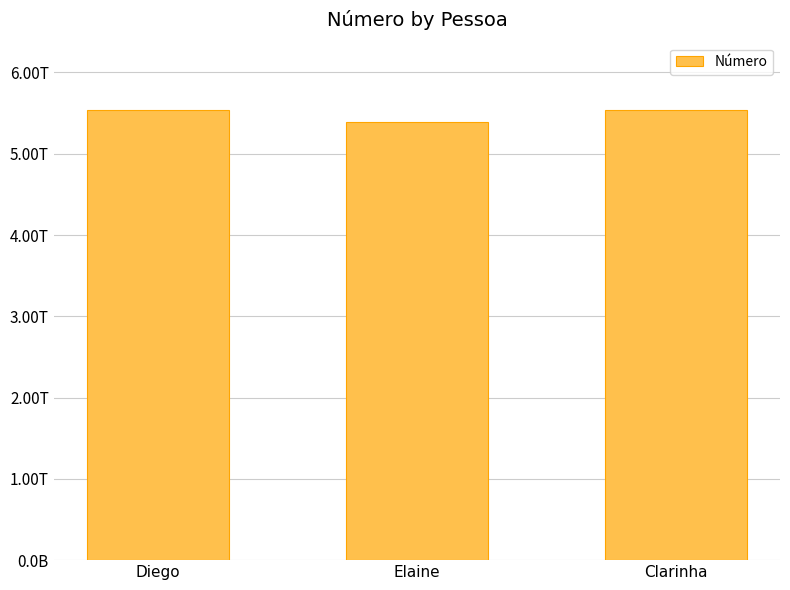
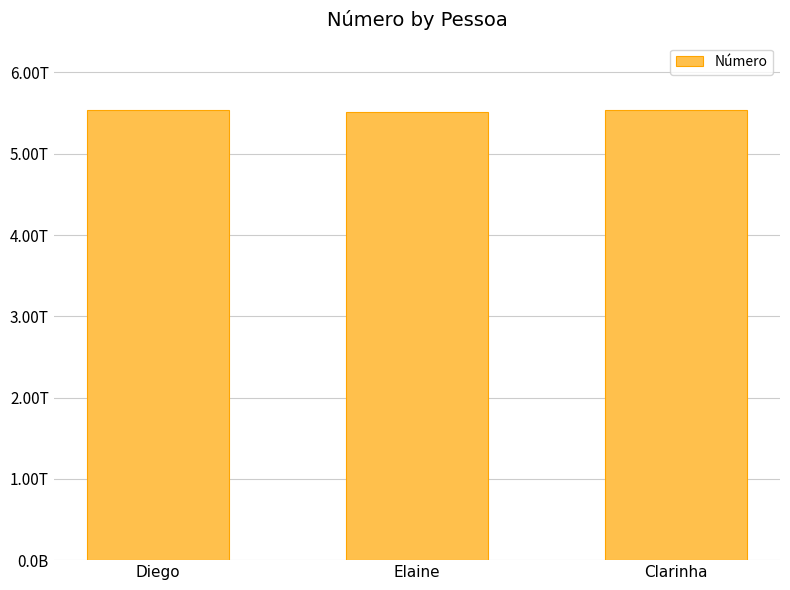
Elaine: 5.4T -> 5.5T
